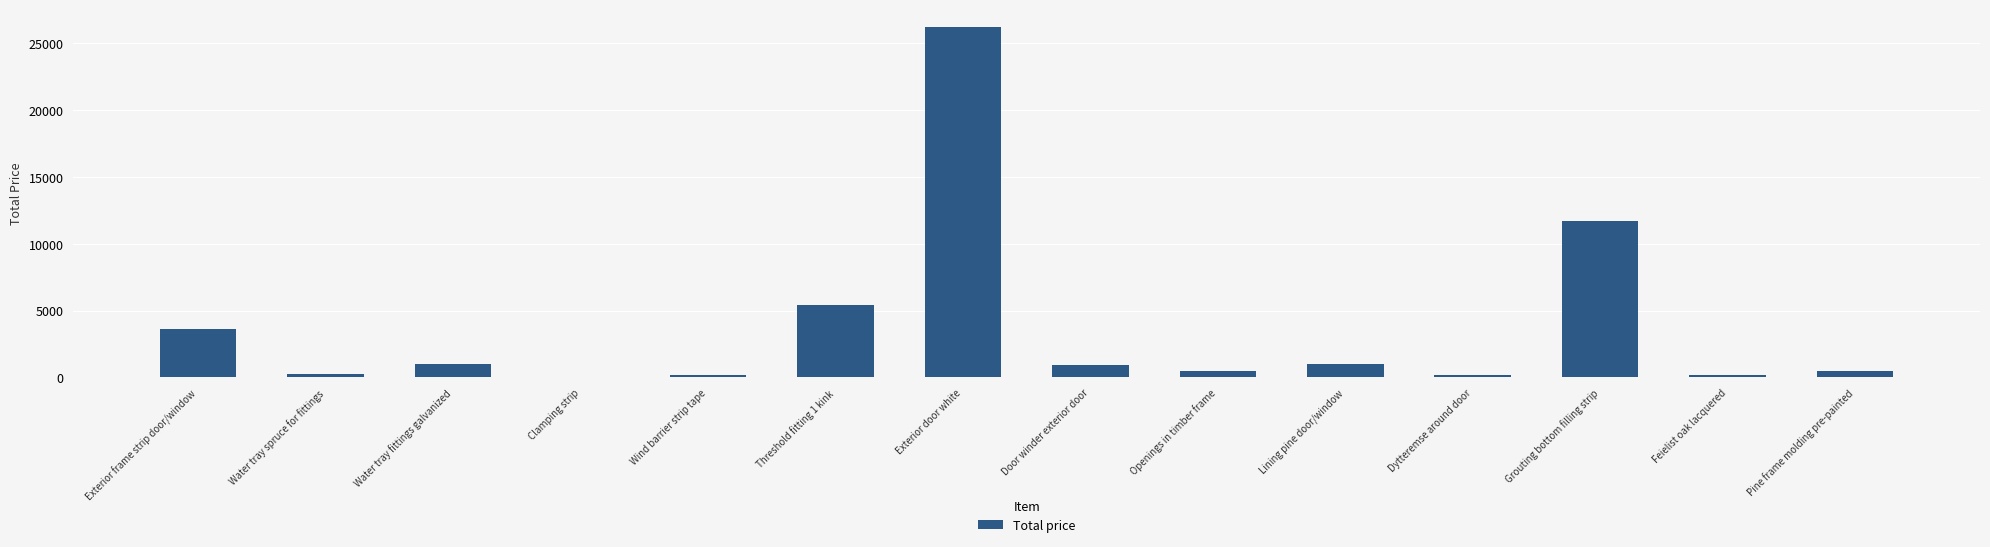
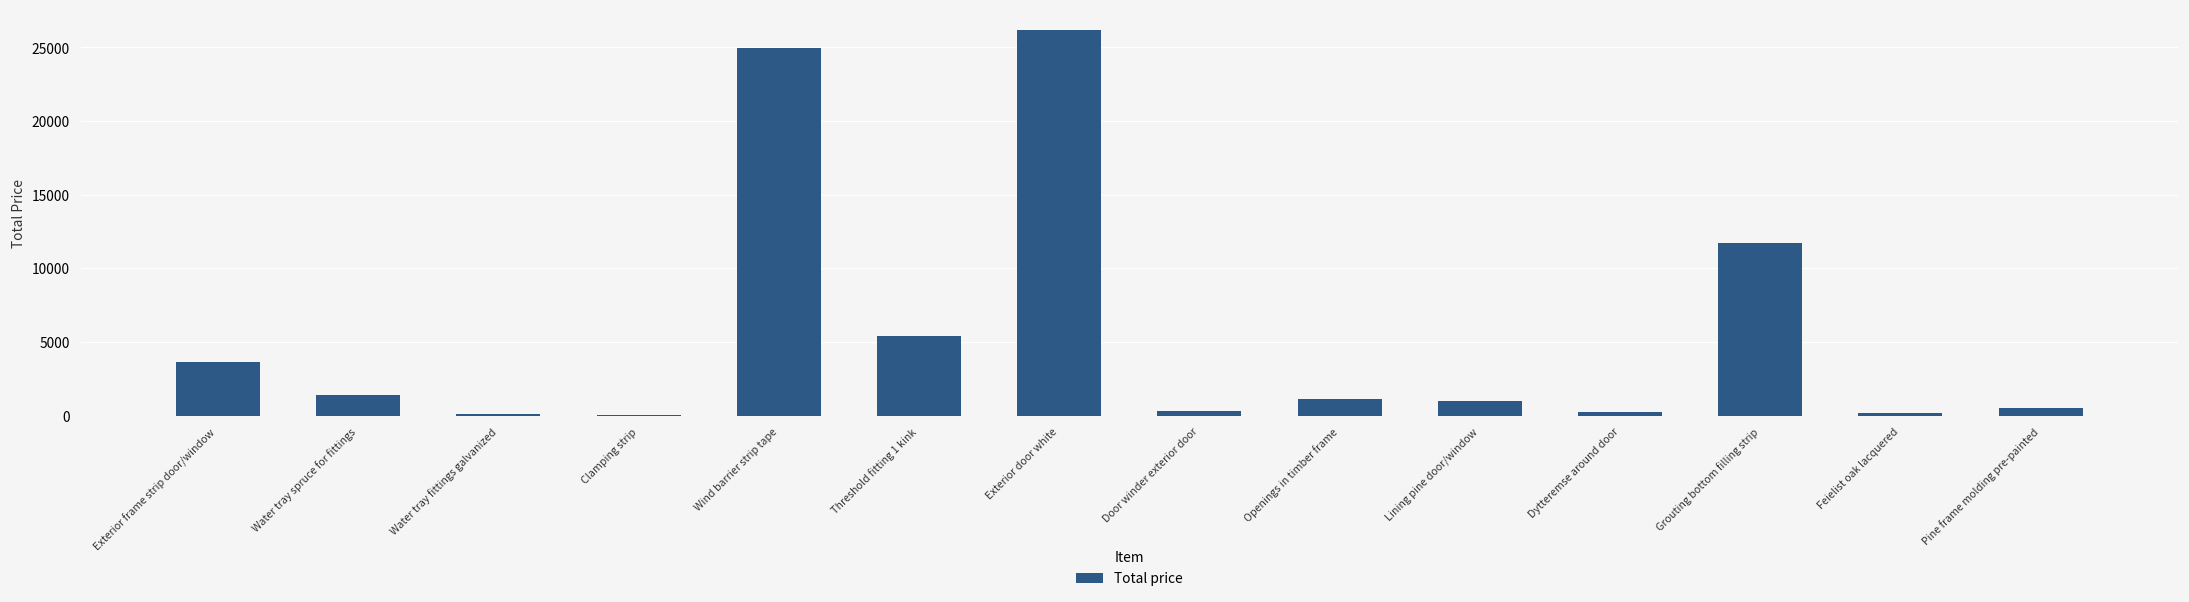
Water tray spruce for fittings: 200 -> 1400
Water tray fittings galvanized: 1000 -> 100
Wind barrier strip tape: 200 -> 25000
Door winder exterior door: 900 -> 300
Openings in timber frame: 500 -> 1100
